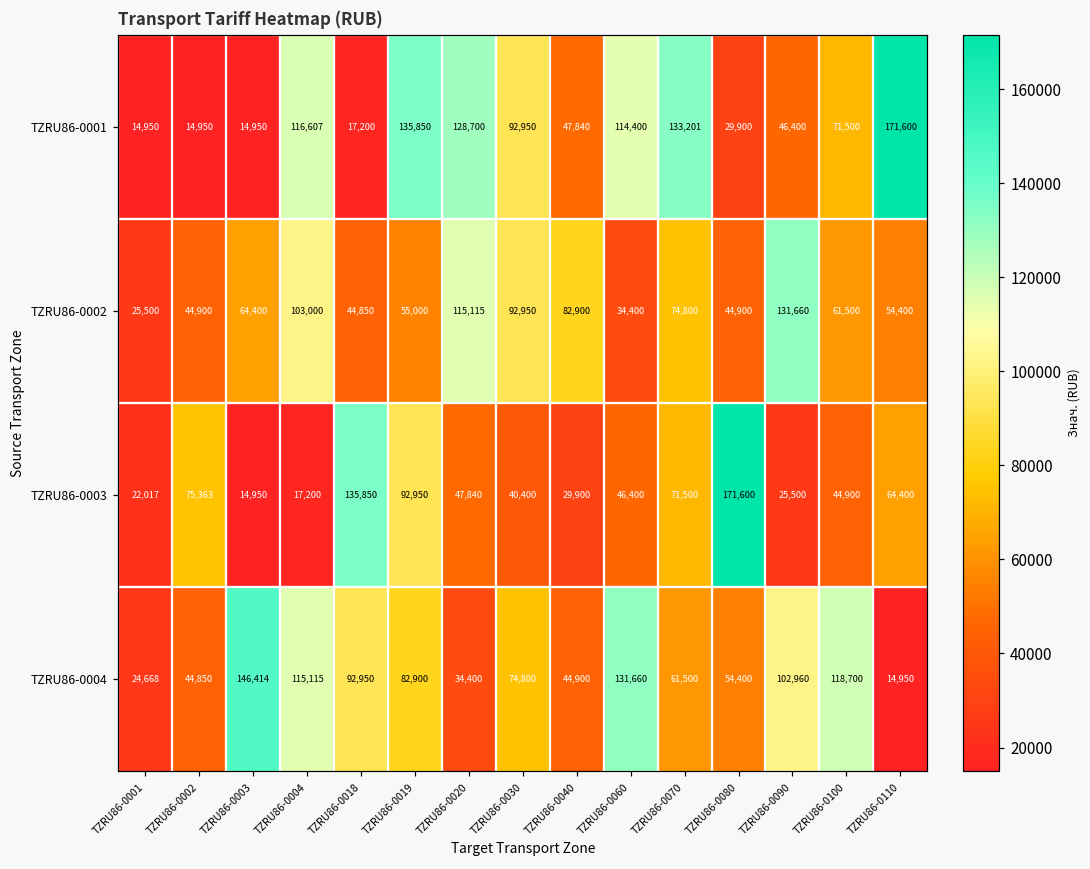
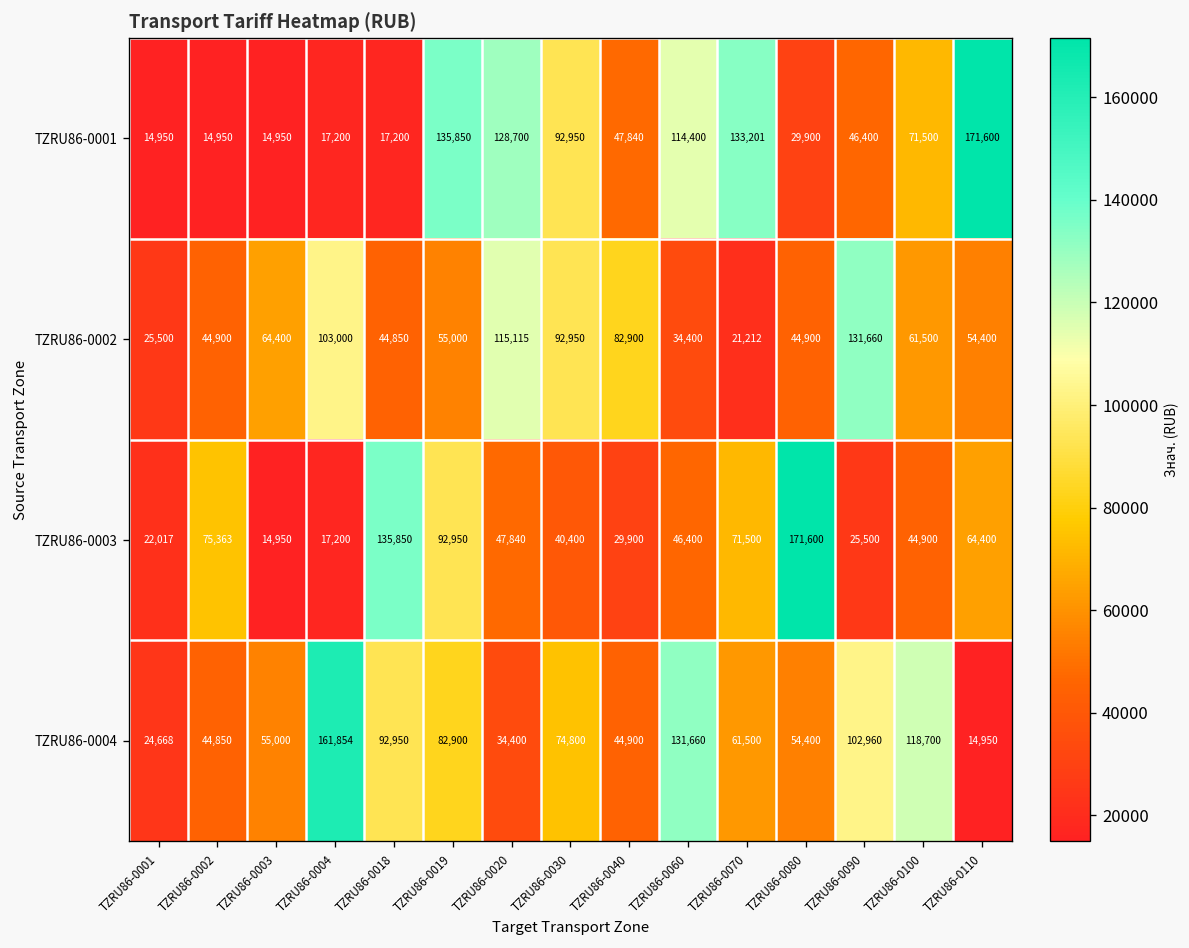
TZRU86-0001, TZRU86-0004: 116,607 -> 17,200
TZRU86-0002, TZRU86-0070: 74,800 -> 21,212
TZRU86-0004, TZRU86-0003: 146,414 -> 55,000
TZRU86-0004, TZRU86-0004: 115,115 -> 161,854
